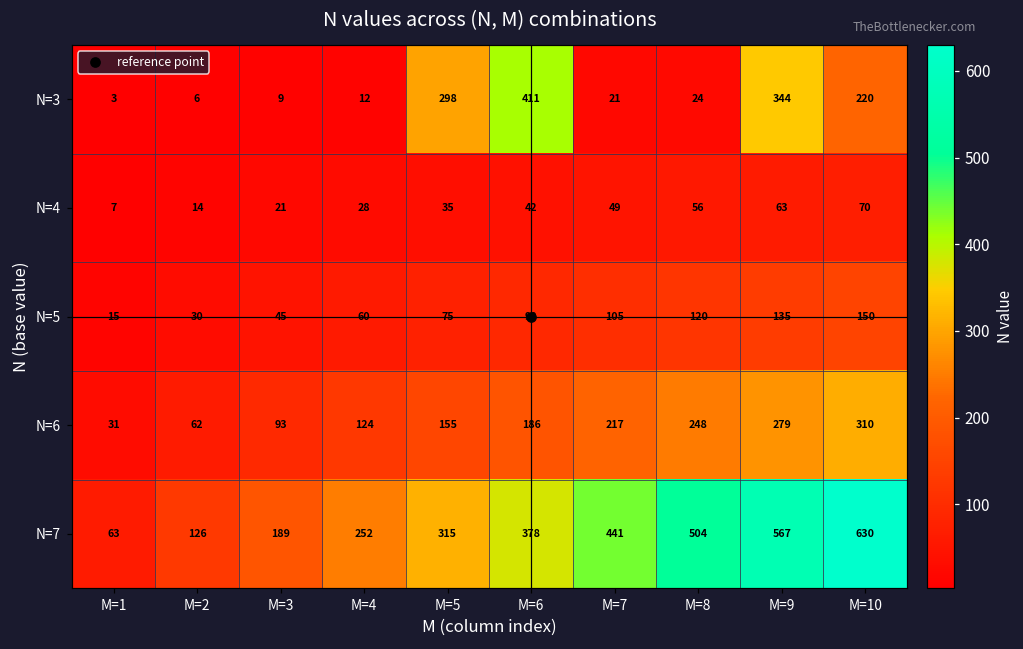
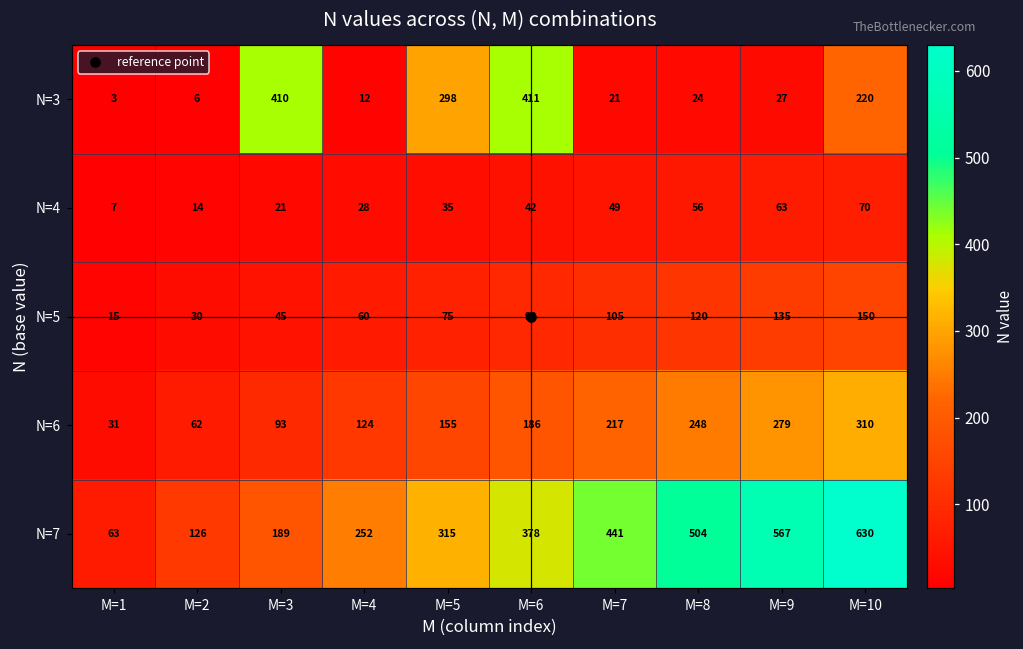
N=3, M=3: 9 -> 410
N=3, M=9: 344 -> 27
